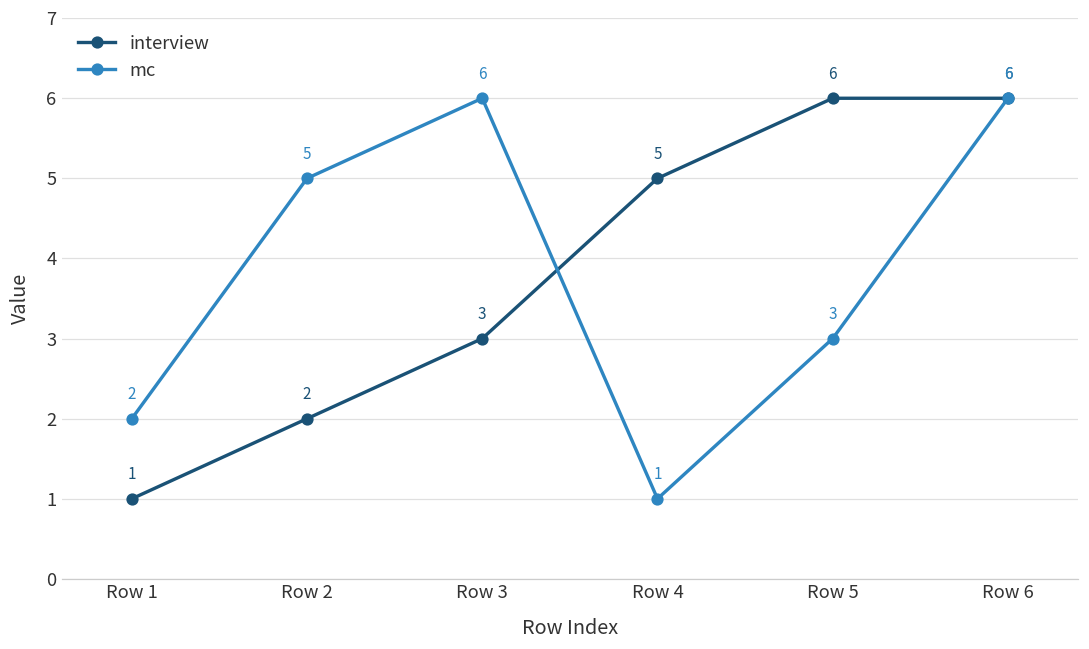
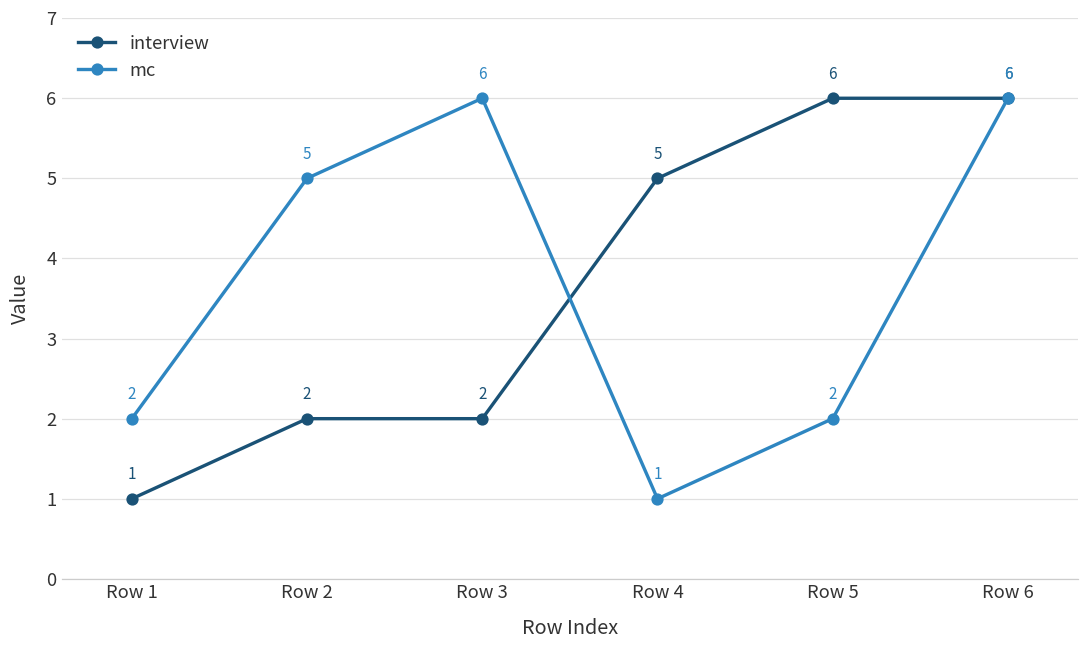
interview, Row 3: 3 -> 2
mc, Row 5: 3 -> 2
